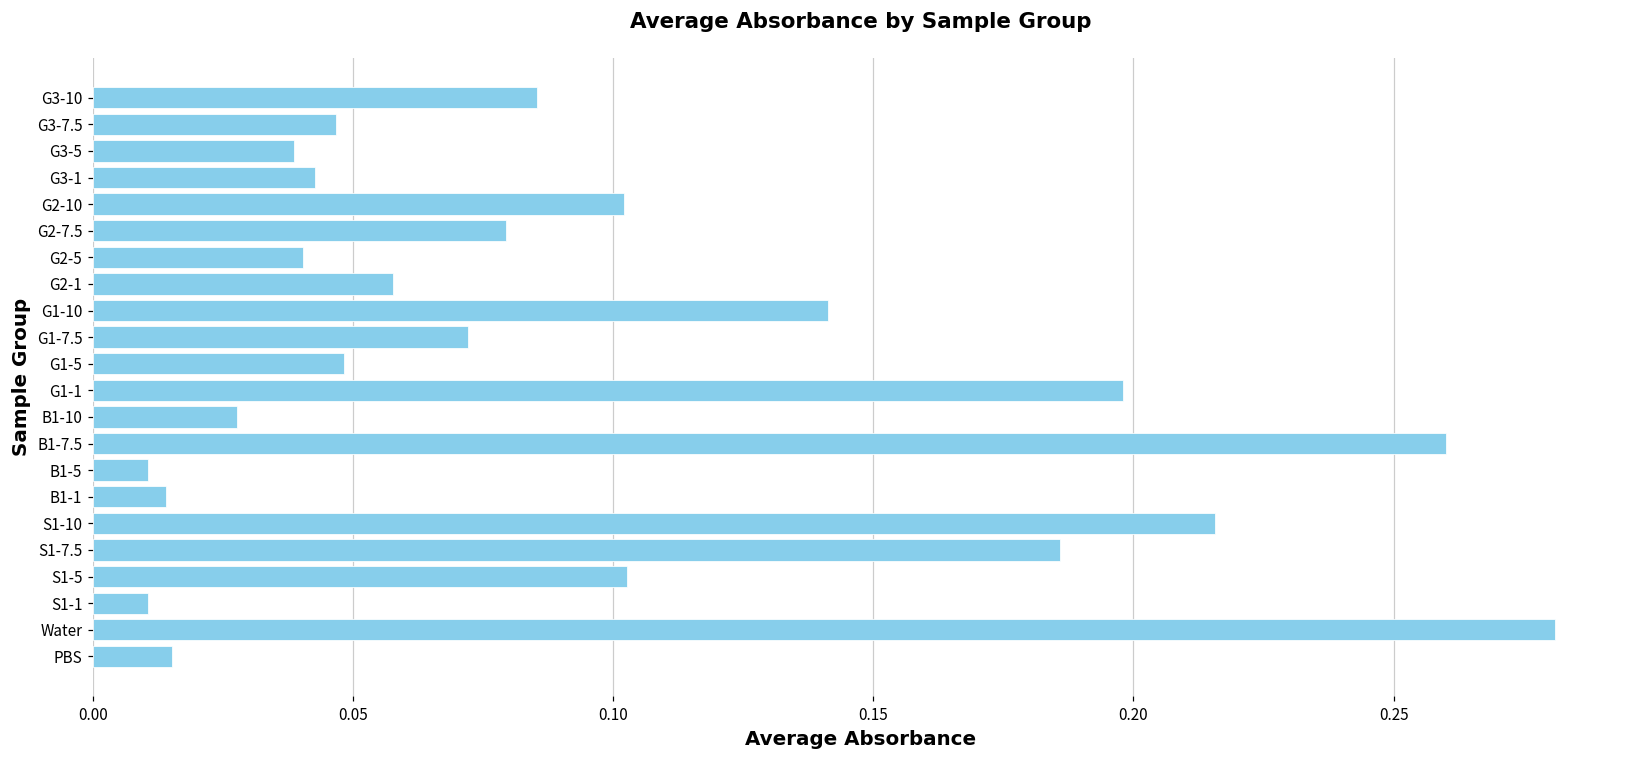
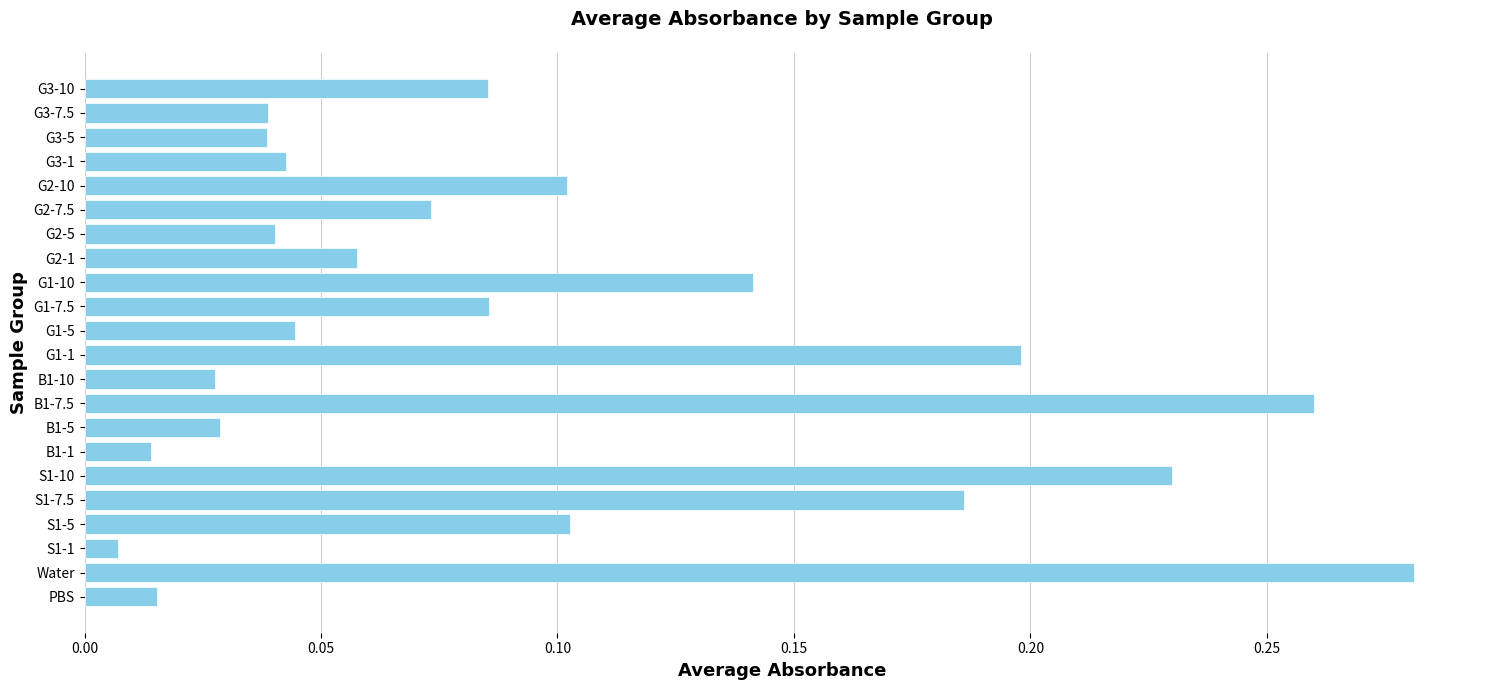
G3-7.5: 0.047 -> 0.039
G2-7.5: 0.079 -> 0.073
G1-7.5: 0.072 -> 0.086
G1-5: 0.048 -> 0.045
B1-5: 0.011 -> 0.029
S1-10: 0.216 -> 0.230
S1-1: 0.011 -> 0.007
